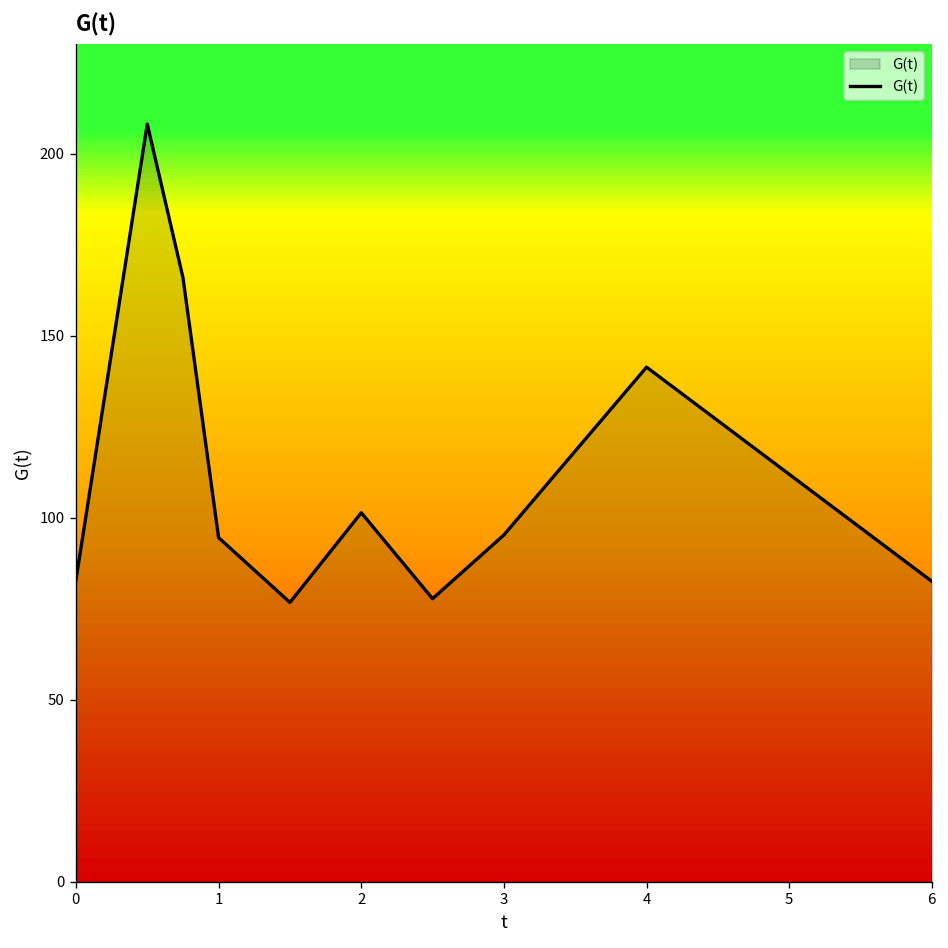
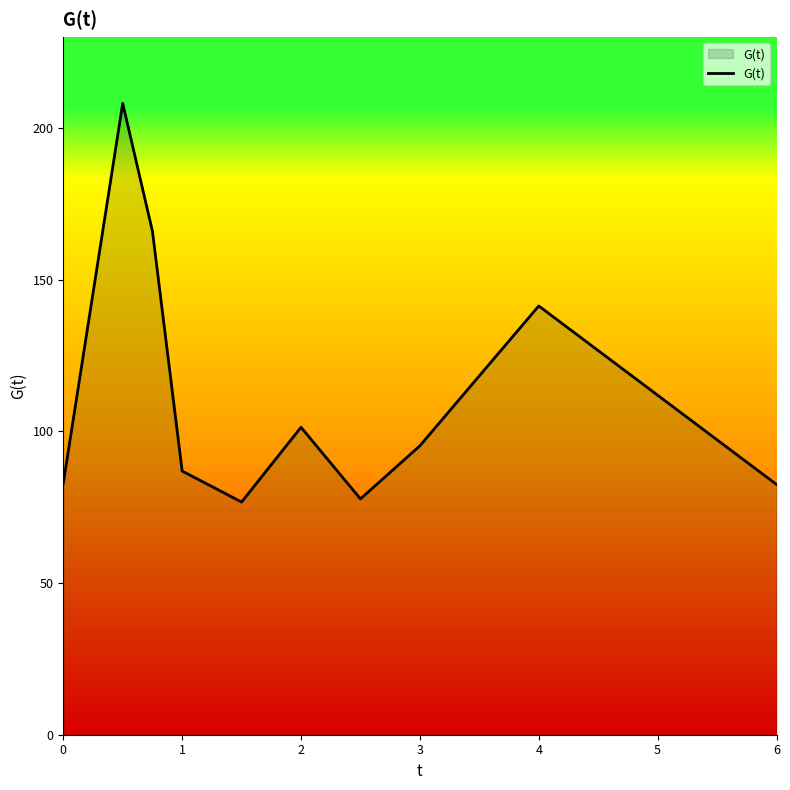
1: 94 -> 87
